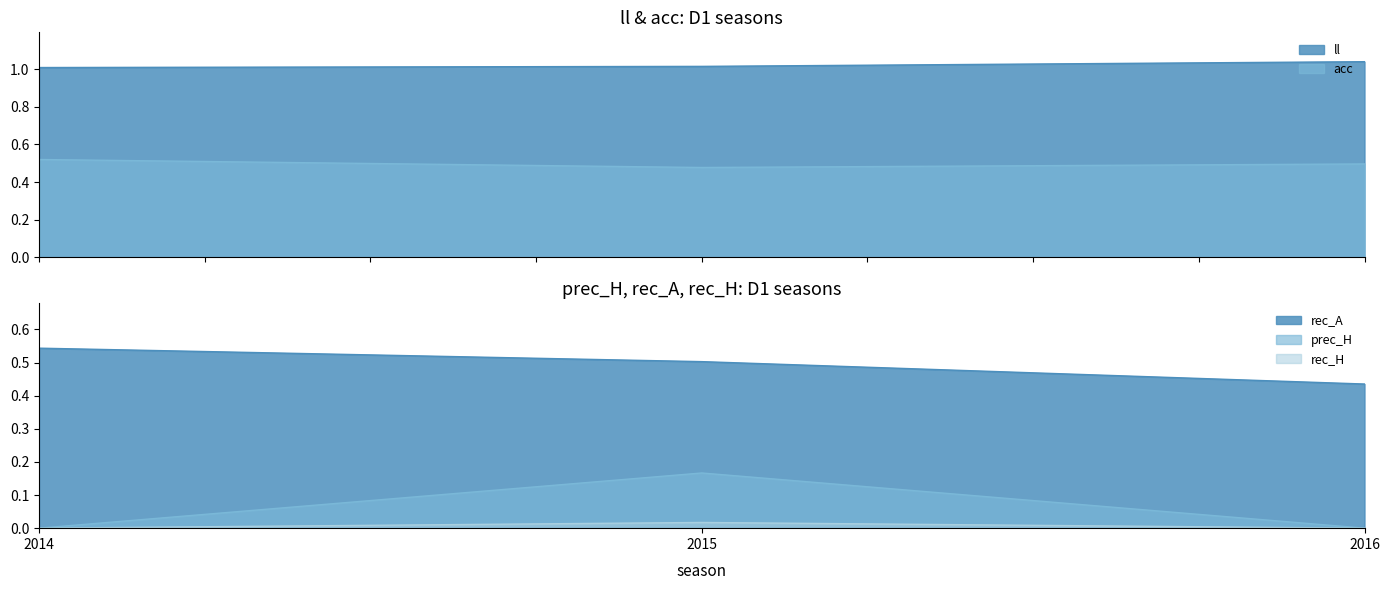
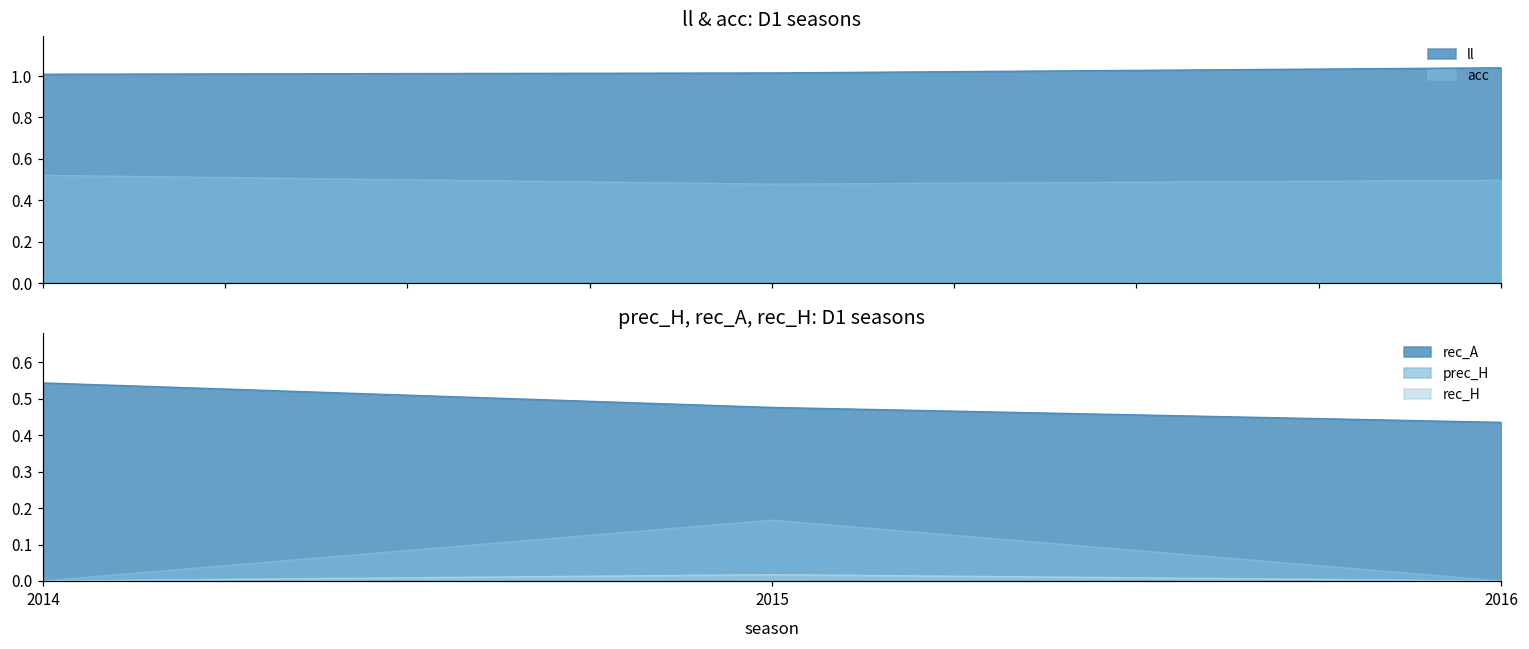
prec_H, rec_A, rec_H: D1 seasons, rec_A, 2015: 0.50 -> 0.48
